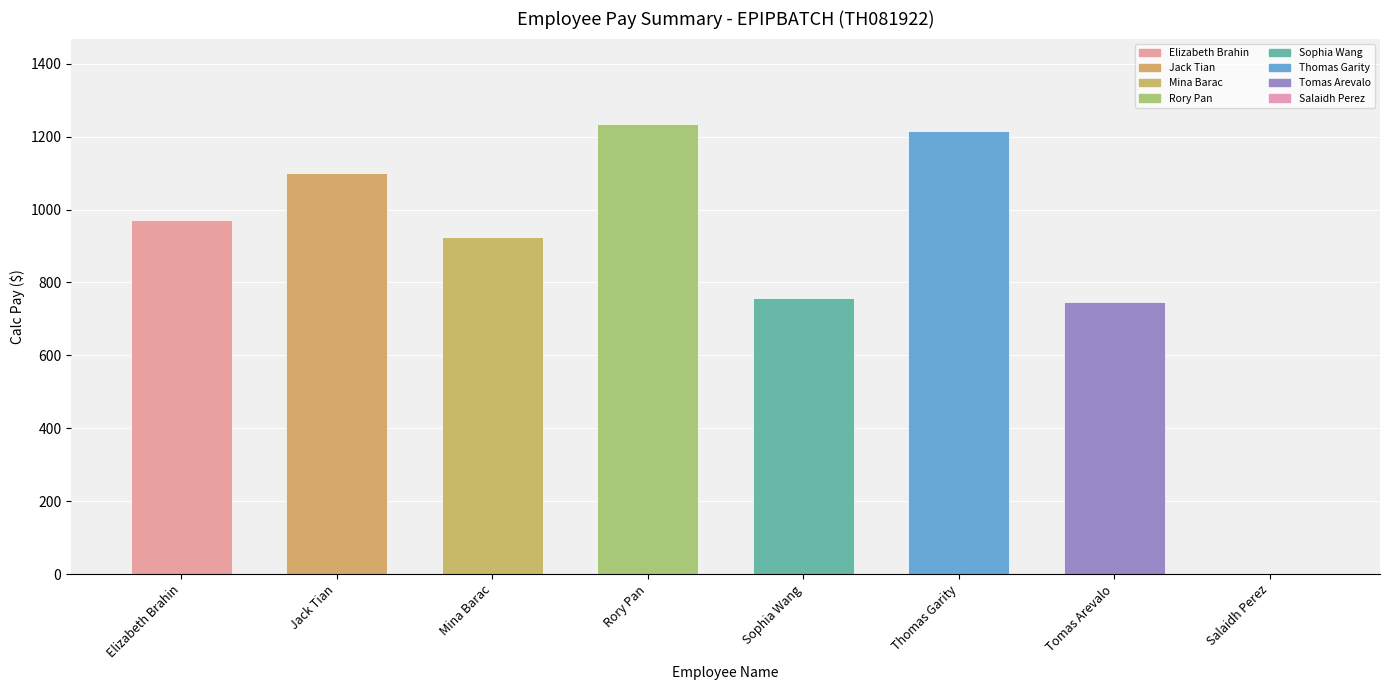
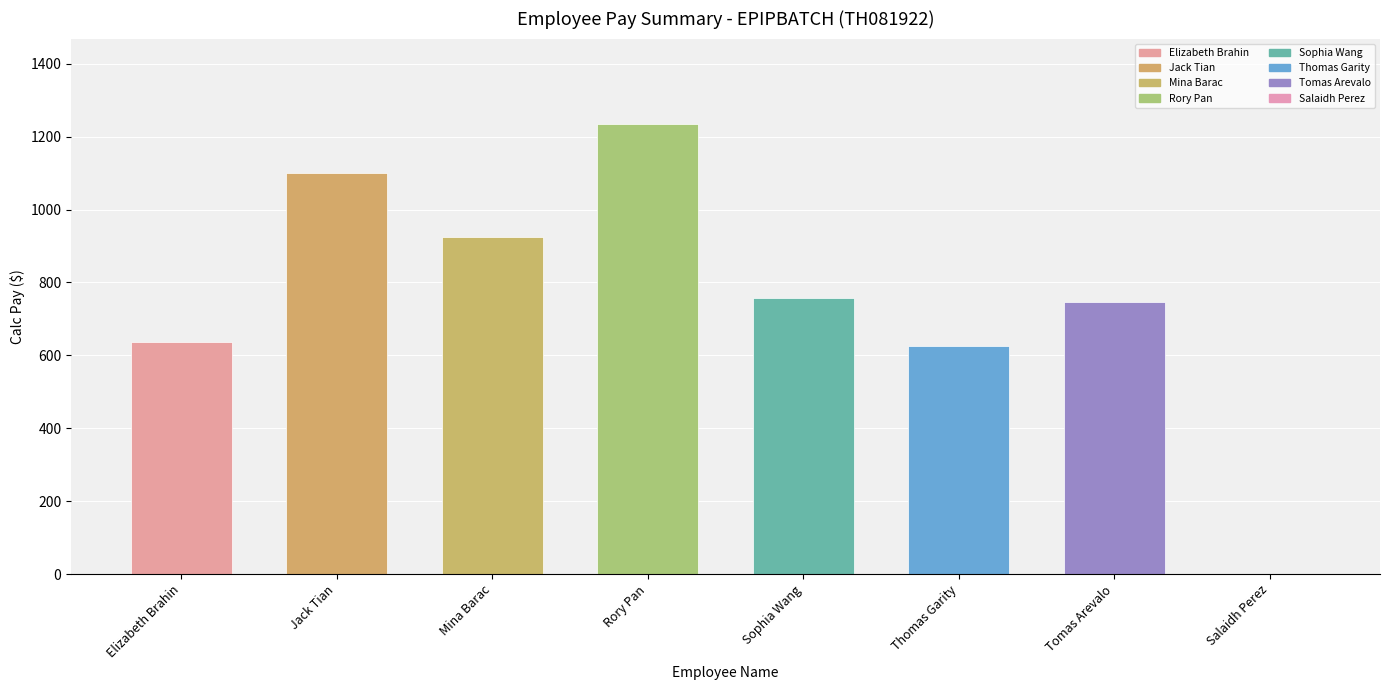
Elizabeth Brahin: 970 -> 640
Thomas Garity: 1220 -> 620
